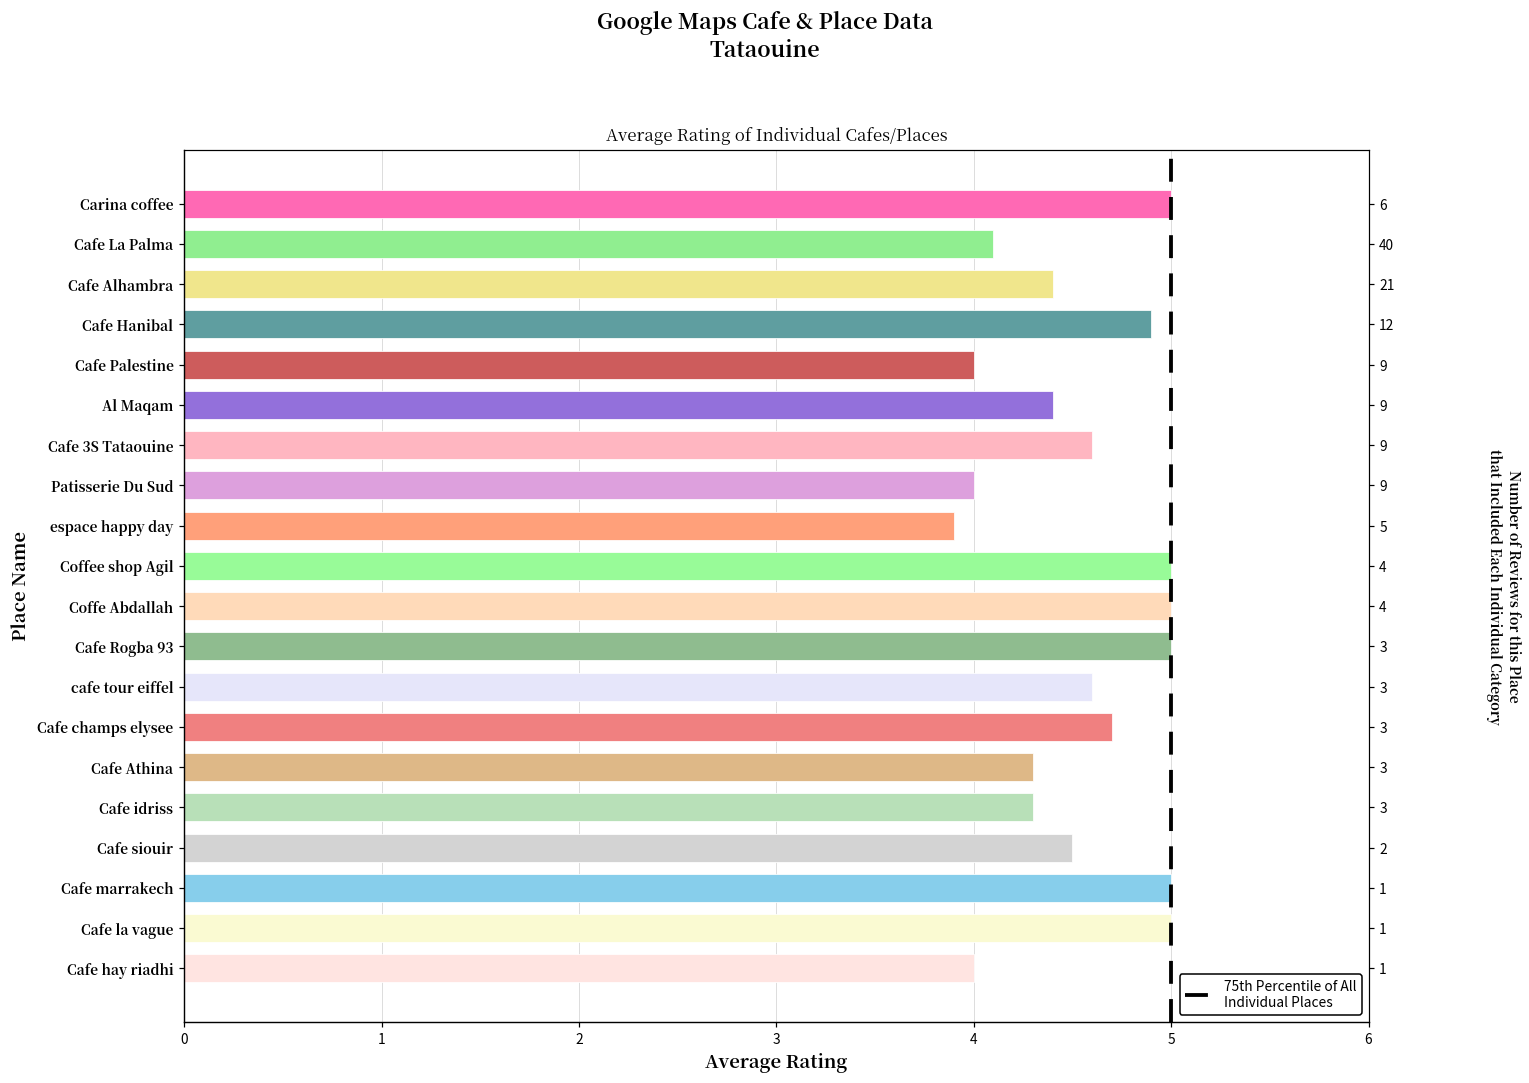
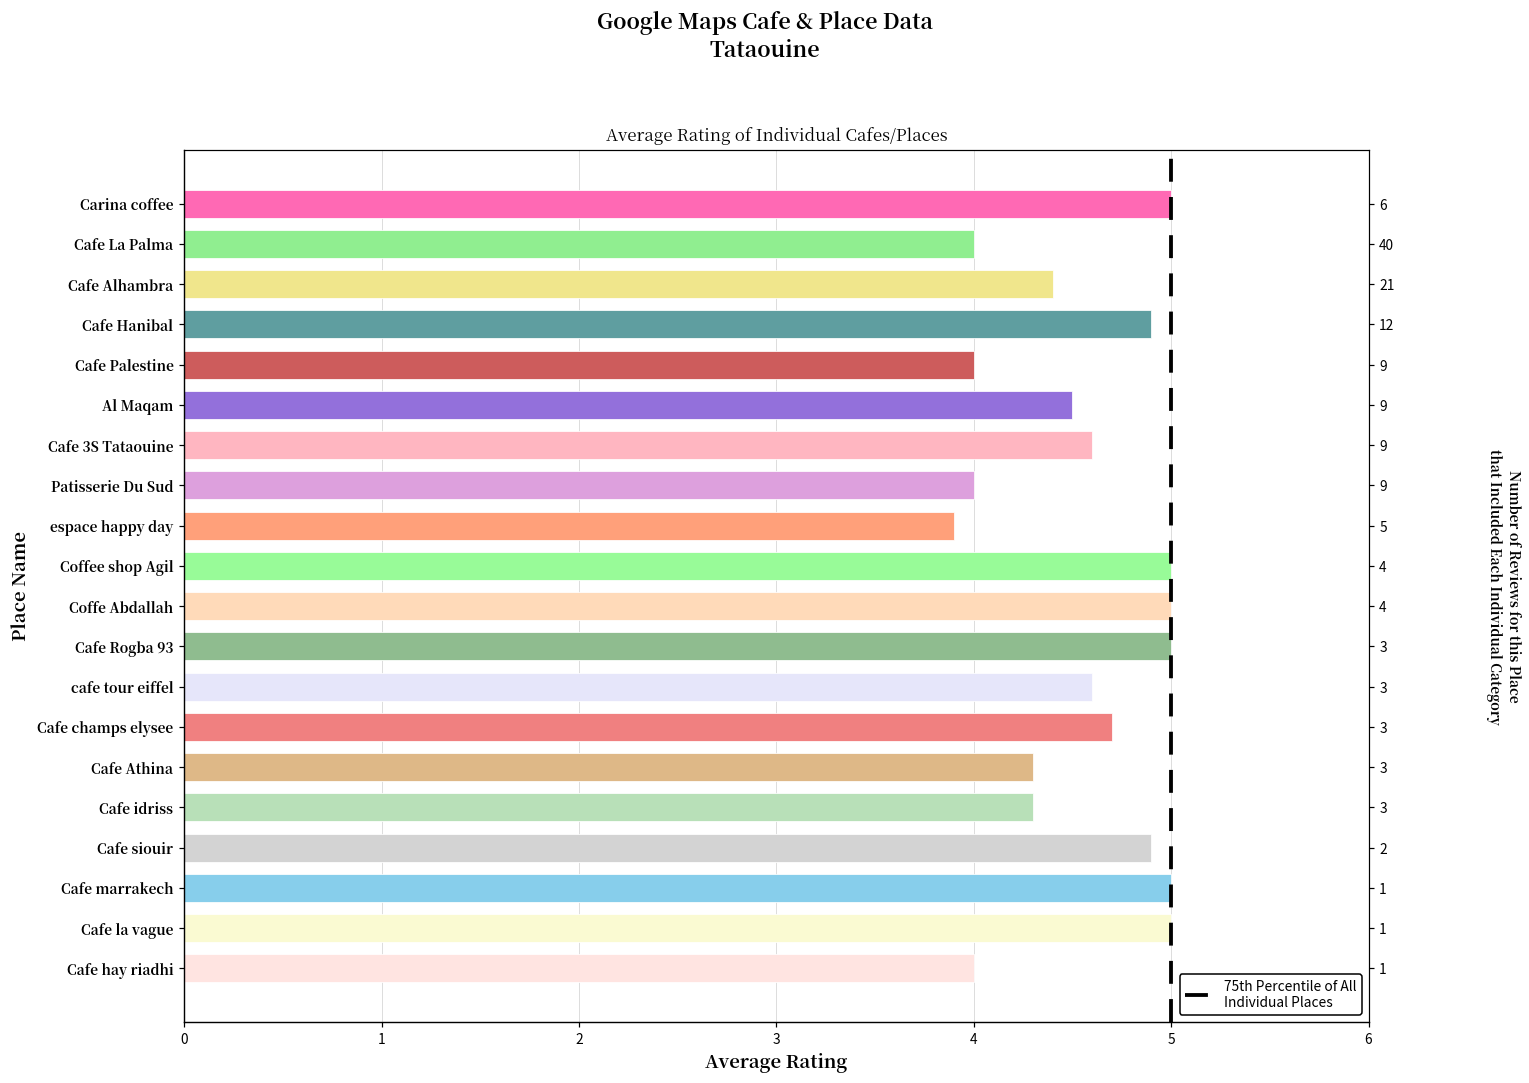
Cafe La Palma: 4.1 -> 4.0
Al Maqam: 4.4 -> 4.5
Cafe siouir: 4.5 -> 4.9
